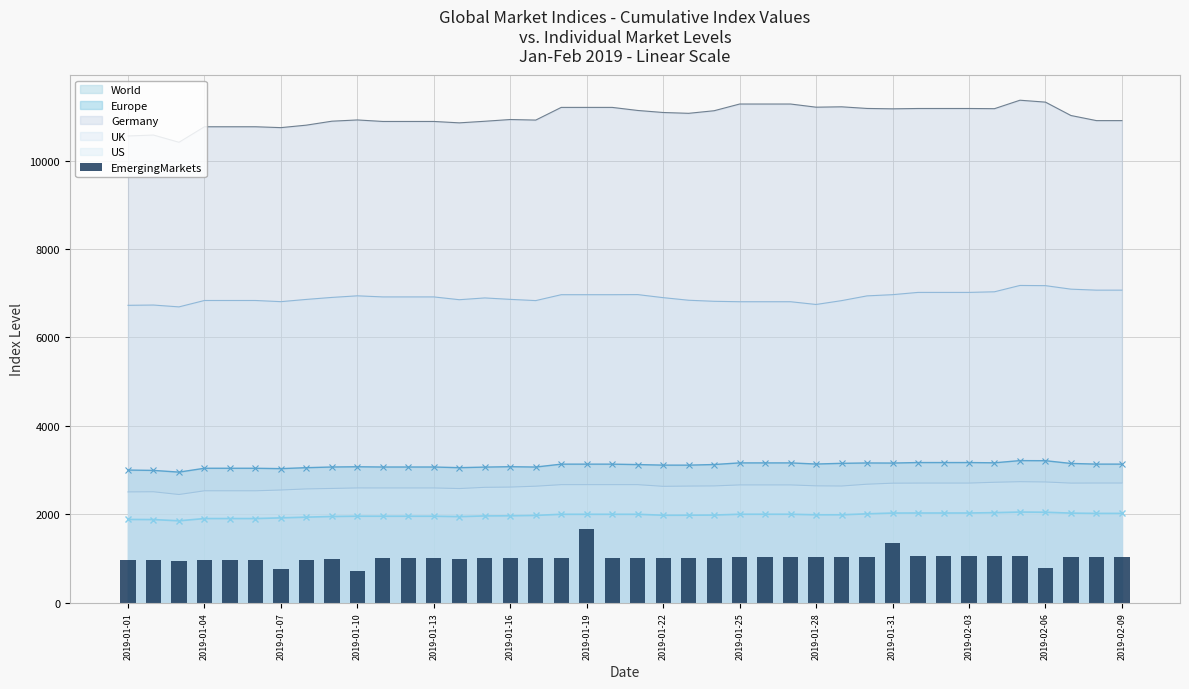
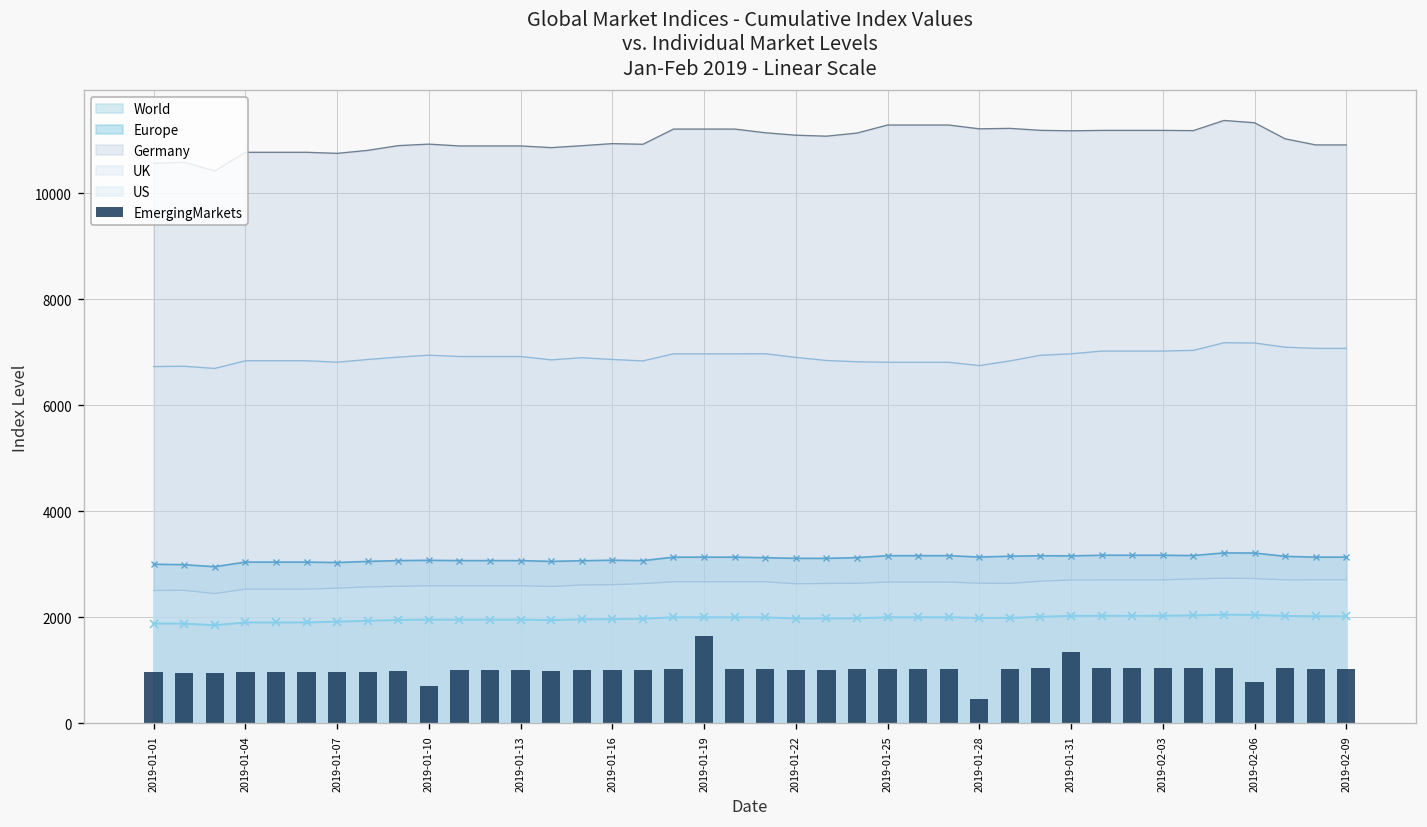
EmergingMarkets, 2019-01-07: 800 -> 1000
EmergingMarkets, 2019-01-28: 1000 -> 500
